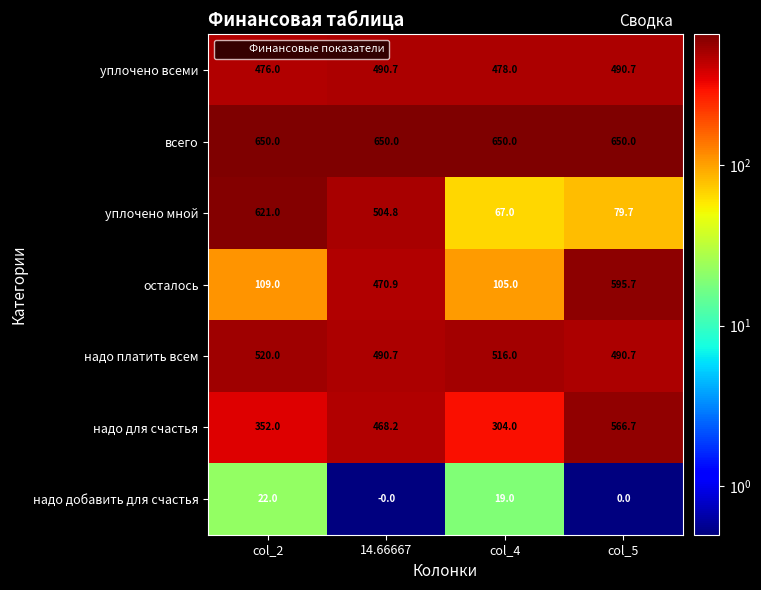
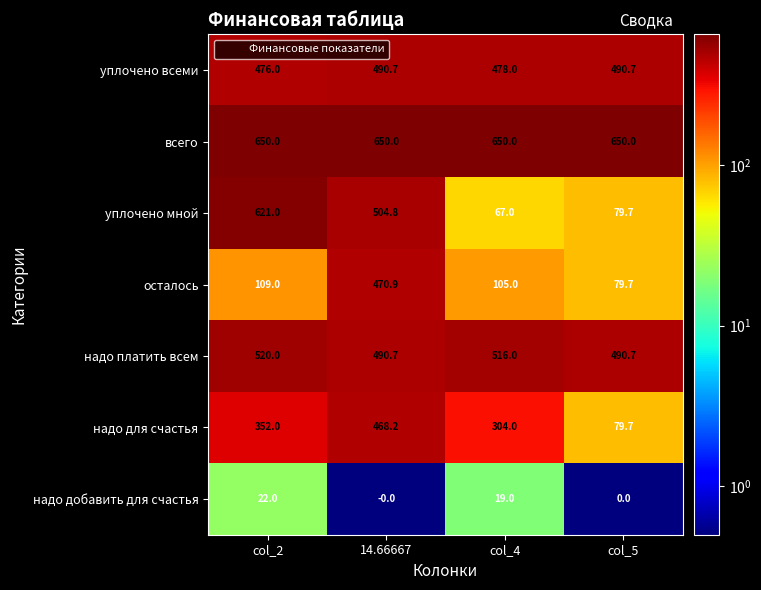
осталось, col_5: 595.7 -> 79.7
надо для счастья, col_5: 566.7 -> 79.7
